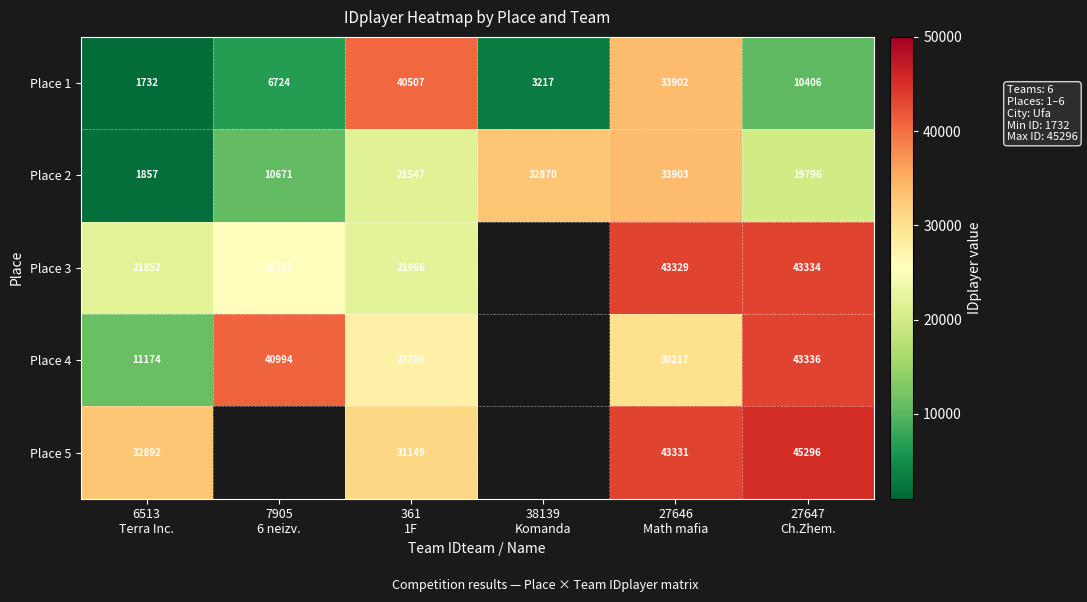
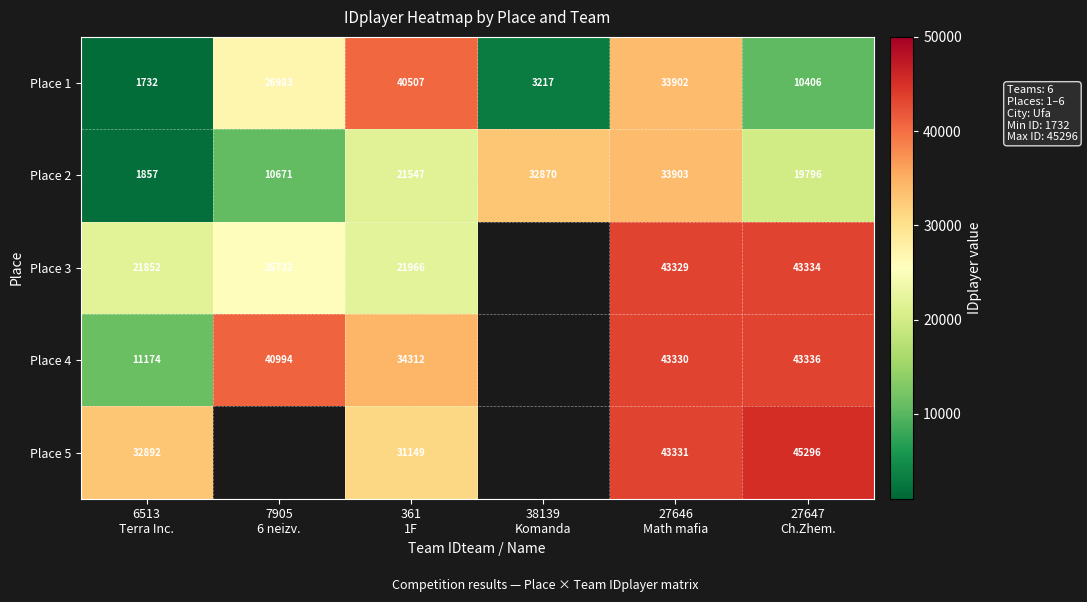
Place 1, 7905 6 neizv.: 6724 -> 26983
Place 4, 361 1F: 27709 -> 34312
Place 4, 27646 Math mafia: 30217 -> 43330
